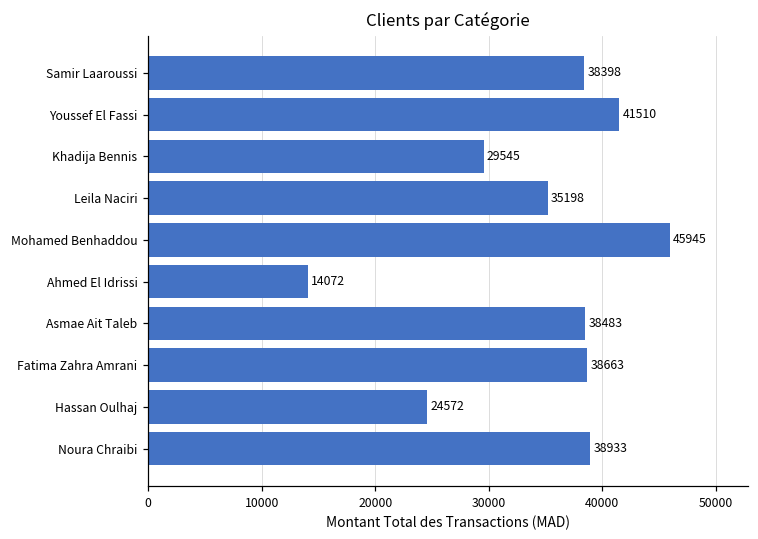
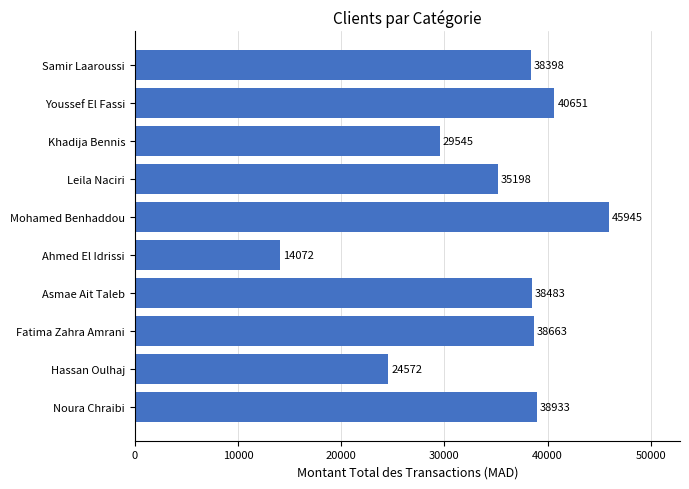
Youssef El Fassi: 41510 -> 40651
